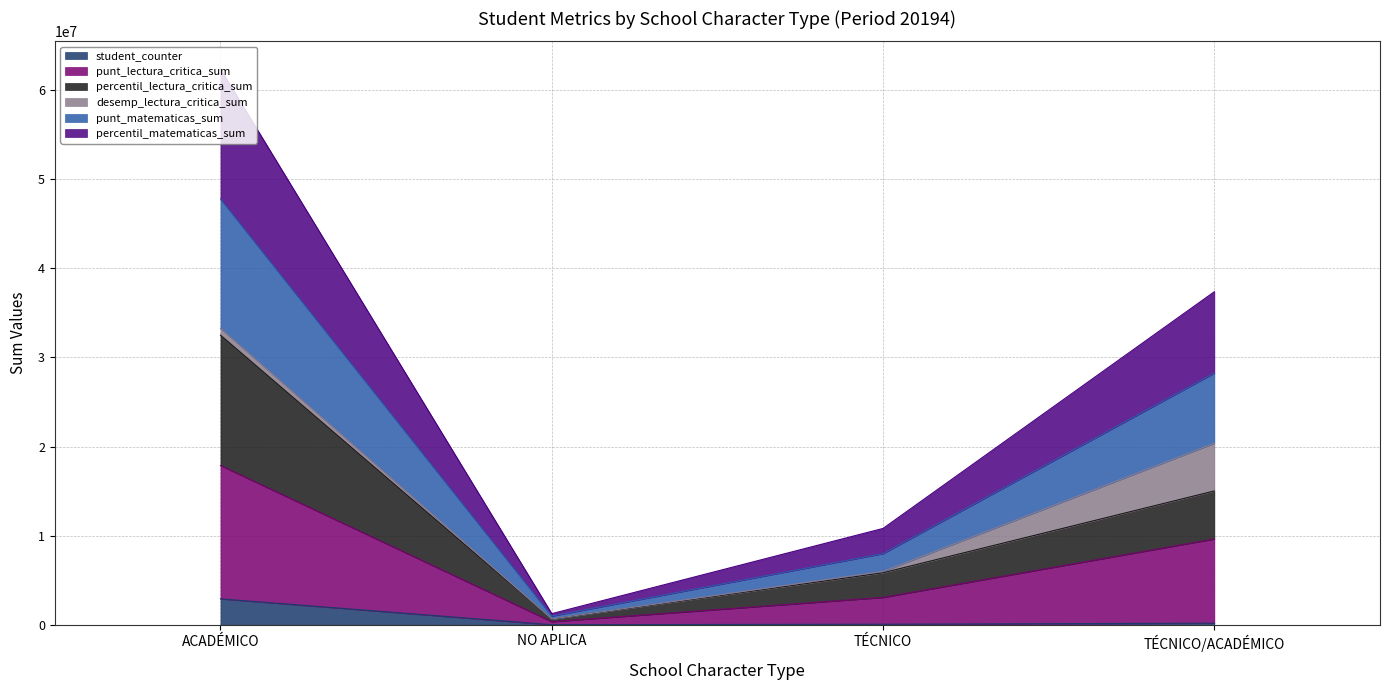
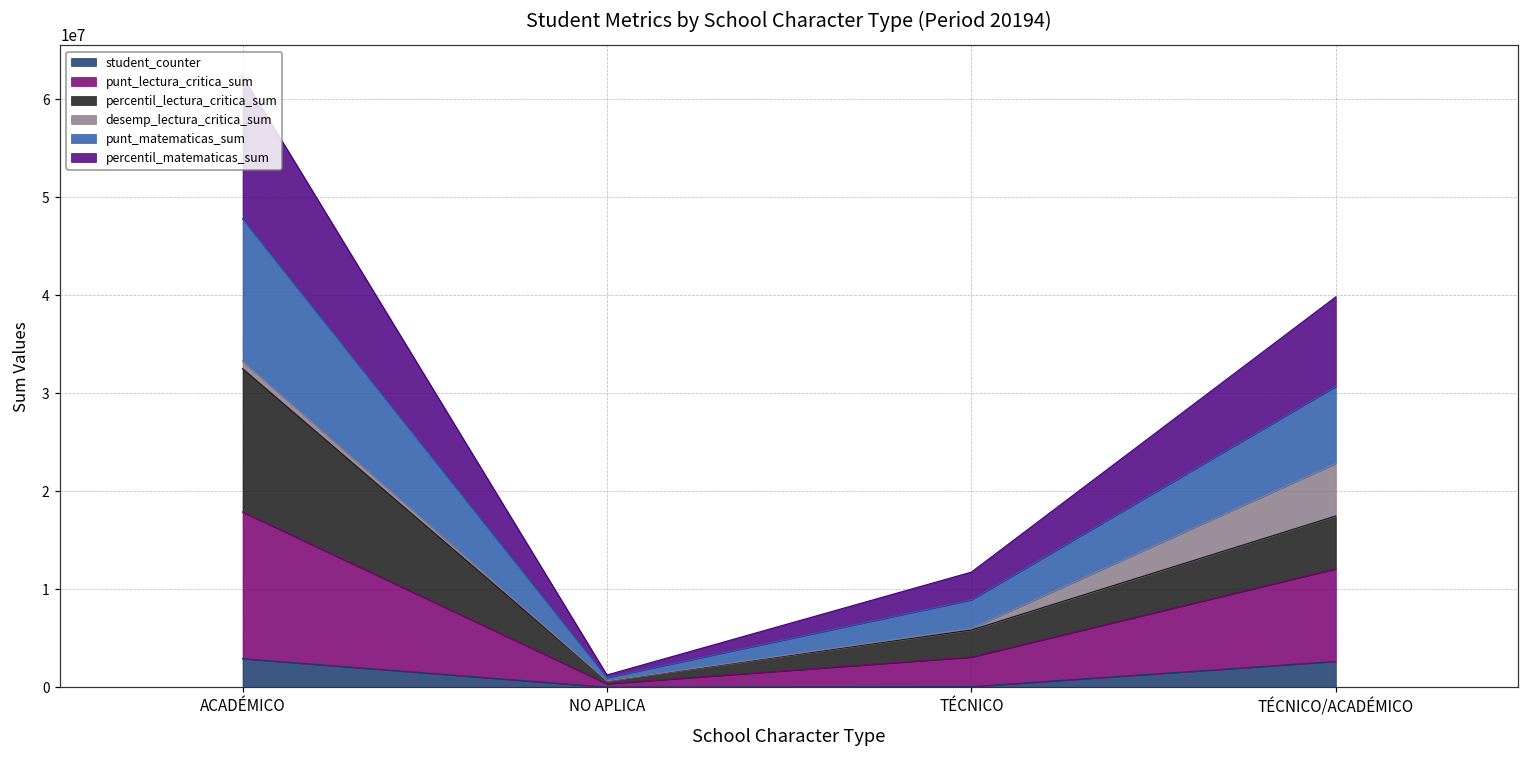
punt_matematicas_sum, TÉCNICO: 2000000 -> 3000000
student_counter, TÉCNICO/ACADÉMICO: 0 -> 3000000
